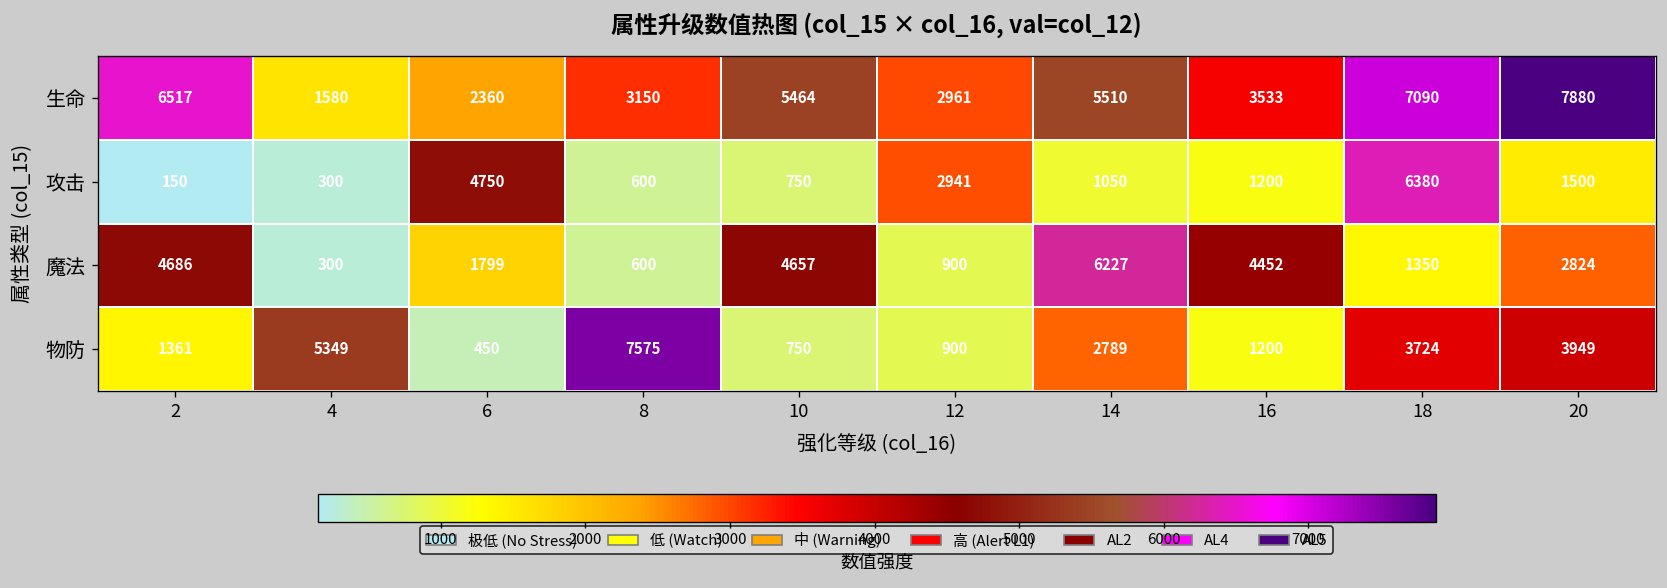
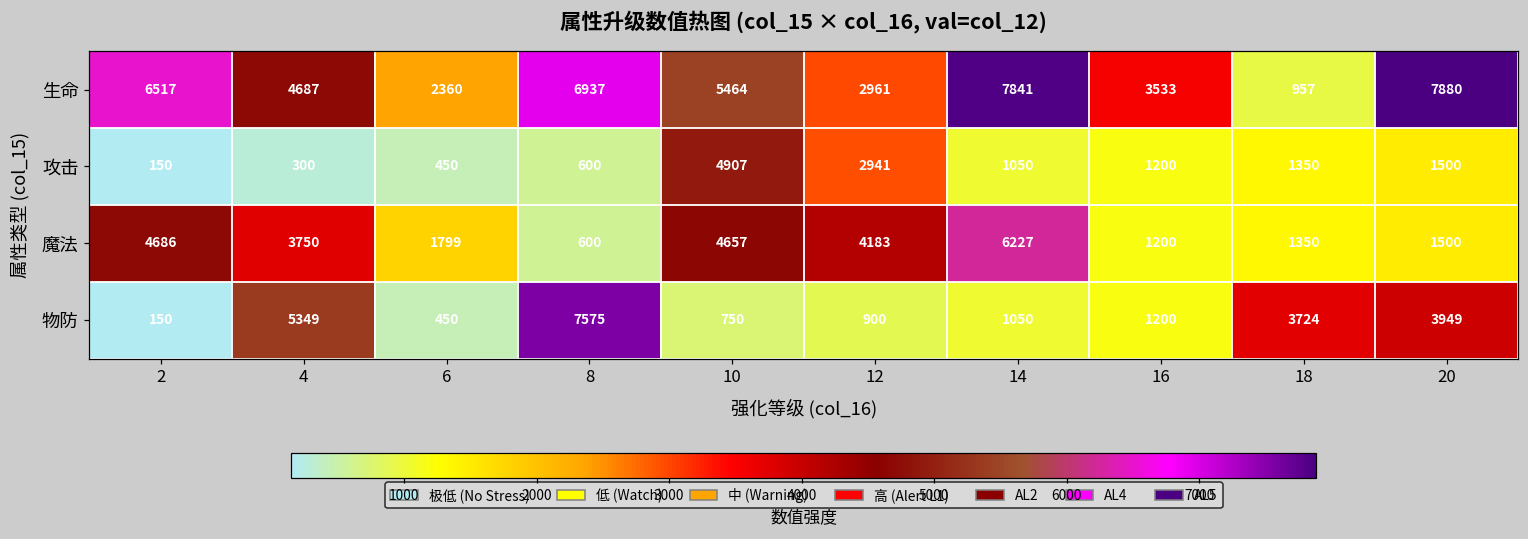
生命, 4: 1580 -> 4687
生命, 8: 3150 -> 6937
生命, 14: 5510 -> 7841
生命, 18: 7090 -> 957
攻击, 6: 4750 -> 450
攻击, 10: 750 -> 4907
攻击, 18: 6380 -> 1350
魔法, 4: 300 -> 3750
魔法, 12: 900 -> 4183
魔法, 16: 4452 -> 1200
魔法, 20: 2824 -> 1500
物防, 2: 1361 -> 150
物防, 14: 2789 -> 1050
